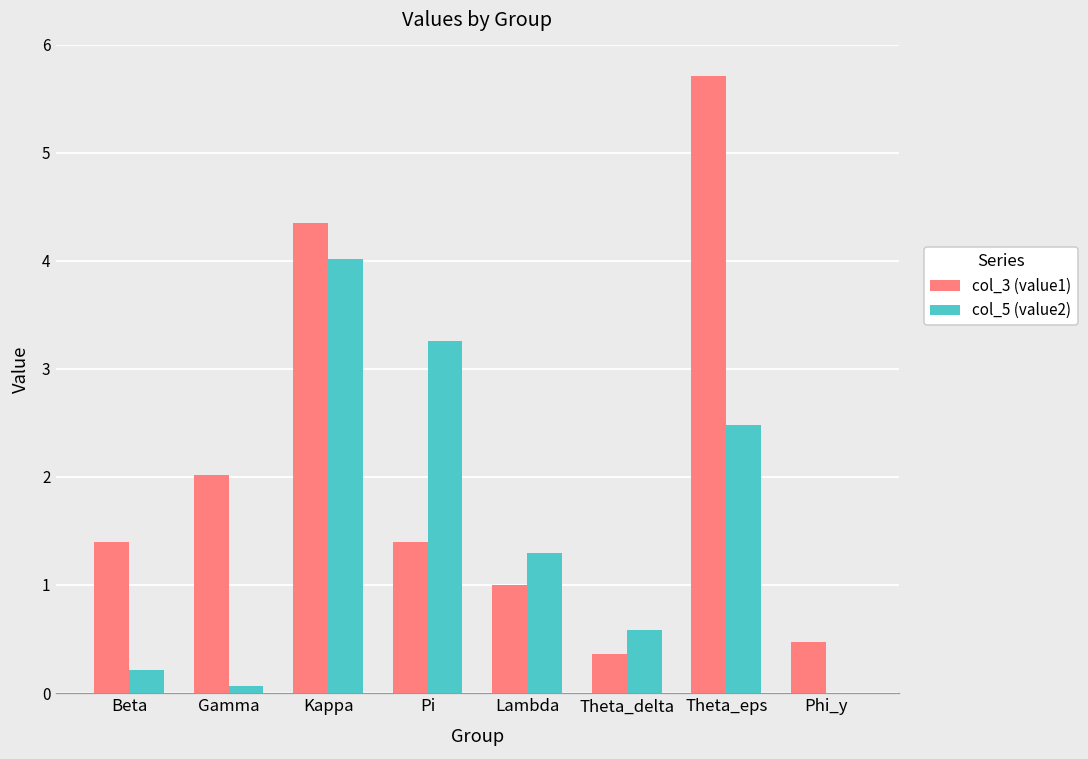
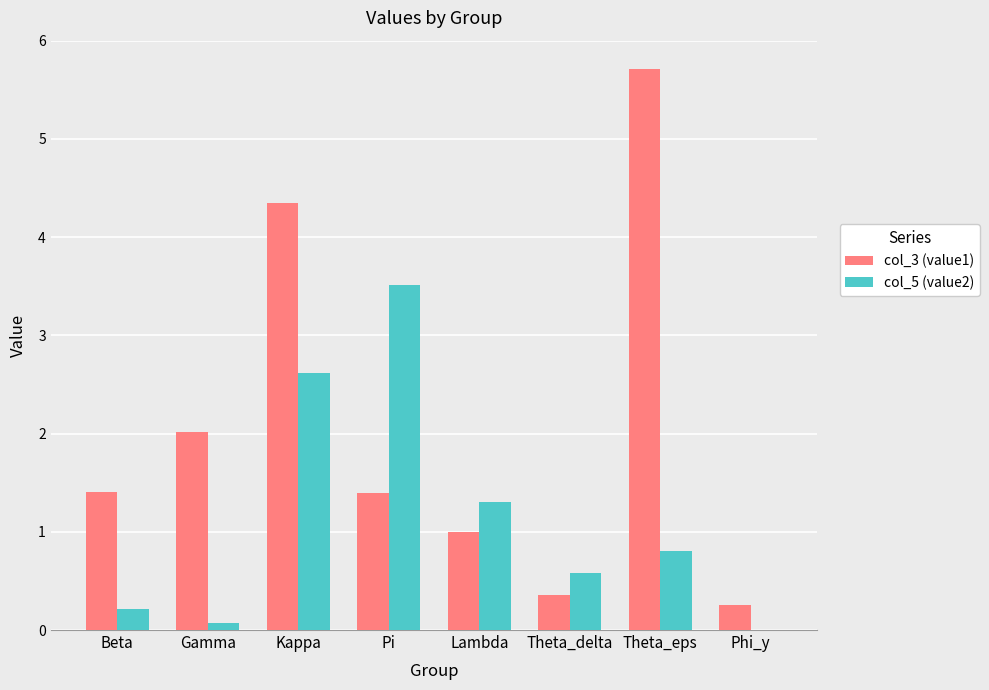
col_5 (value2), Kappa: 4.0 -> 2.6
col_5 (value2), Pi: 3.3 -> 3.5
col_5 (value2), Theta_eps: 2.5 -> 0.8
col_3 (value1), Phi_y: 0.5 -> 0.3
